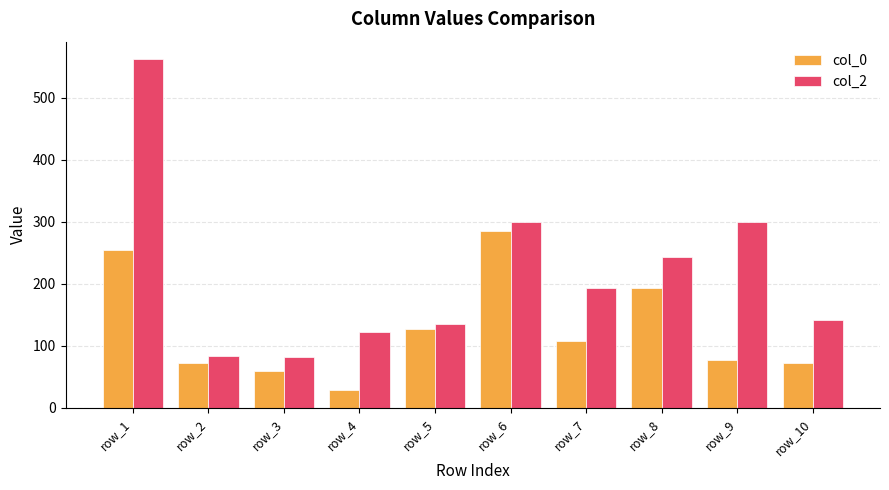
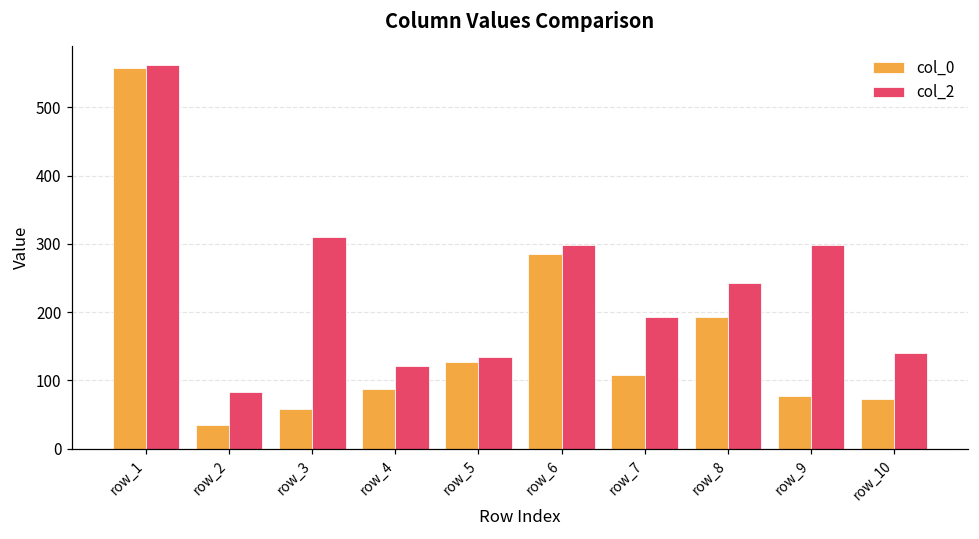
col_0, row_1: 250 -> 560
col_0, row_2: 70 -> 30
col_2, row_3: 80 -> 310
col_0, row_4: 30 -> 90
